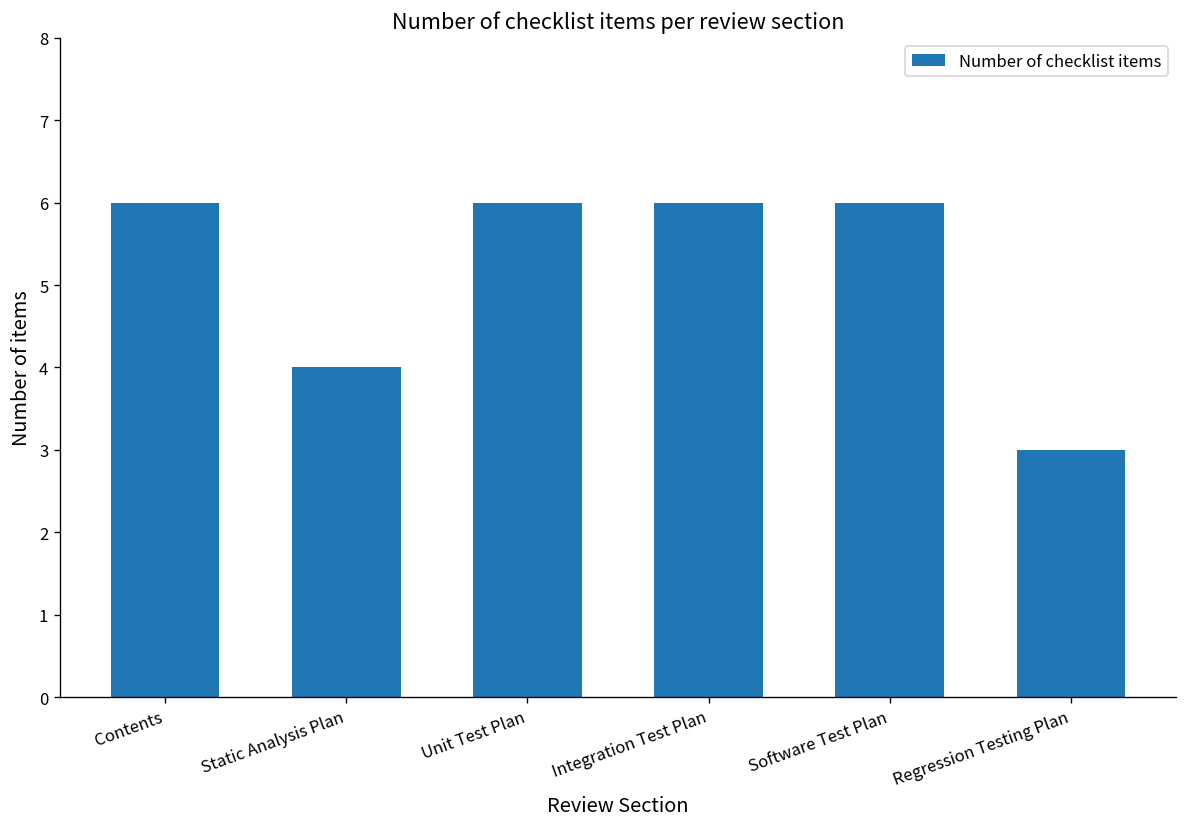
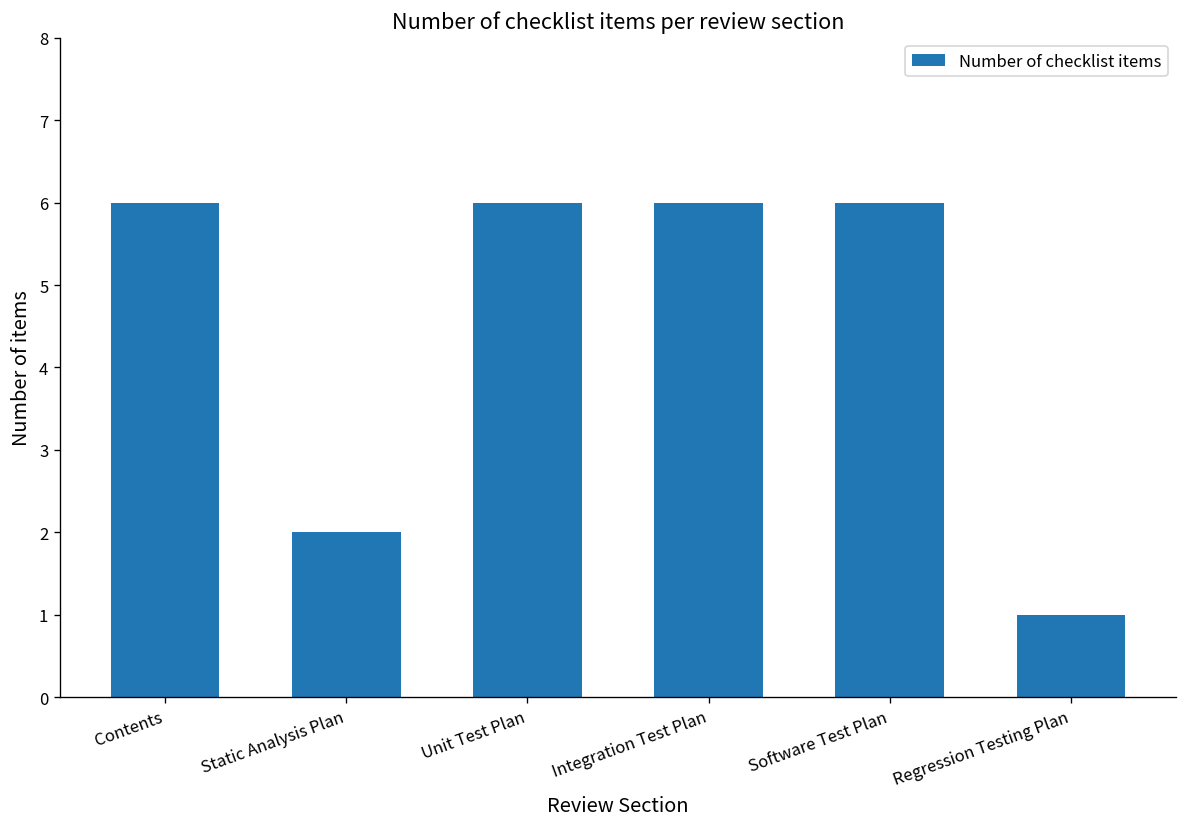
Static Analysis Plan: 4 -> 2
Regression Testing Plan: 3 -> 1
